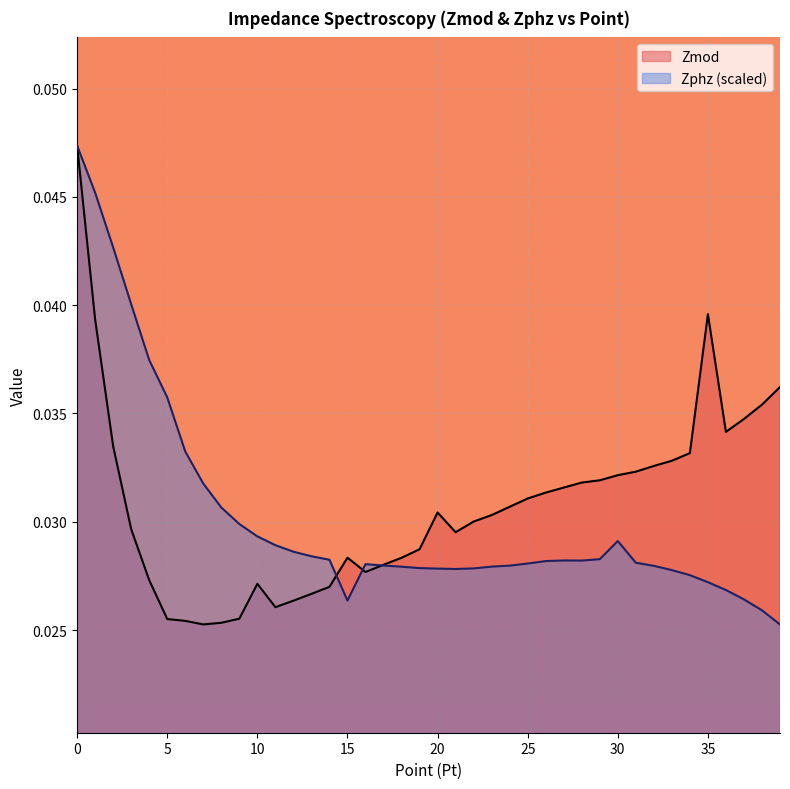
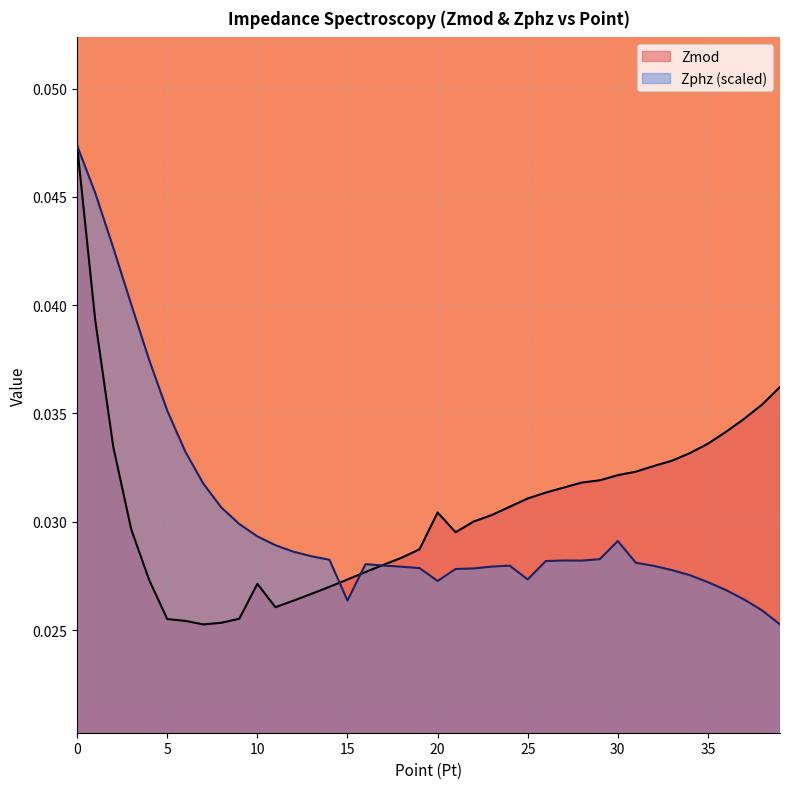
Zphz (scaled), 5: 0.0357 -> 0.0351
Zmod, 15: 0.0283 -> 0.0273
Zphz (scaled), 20: 0.0278 -> 0.0273
Zphz (scaled), 25: 0.0281 -> 0.0273
Zmod, 35: 0.0396 -> 0.0336
